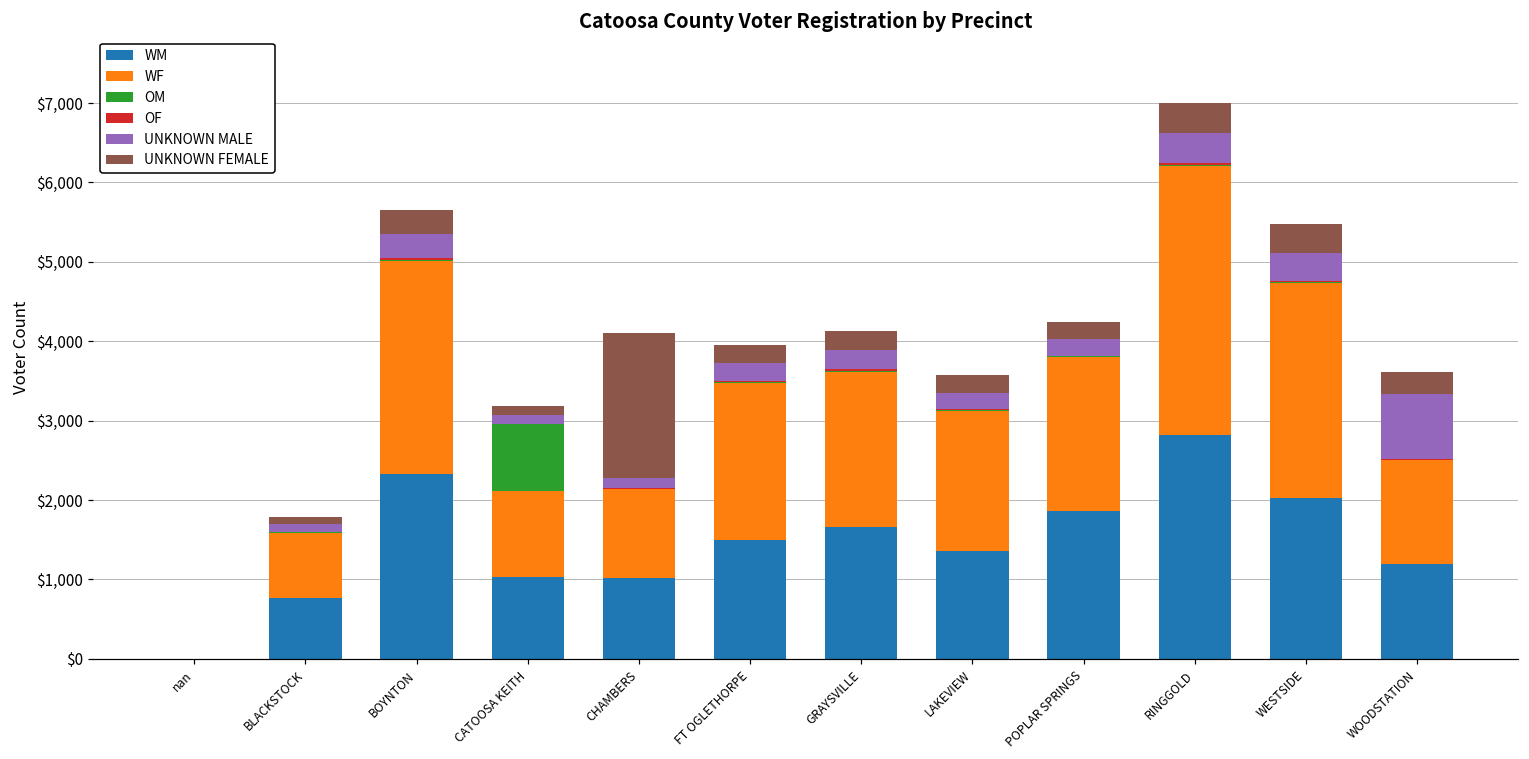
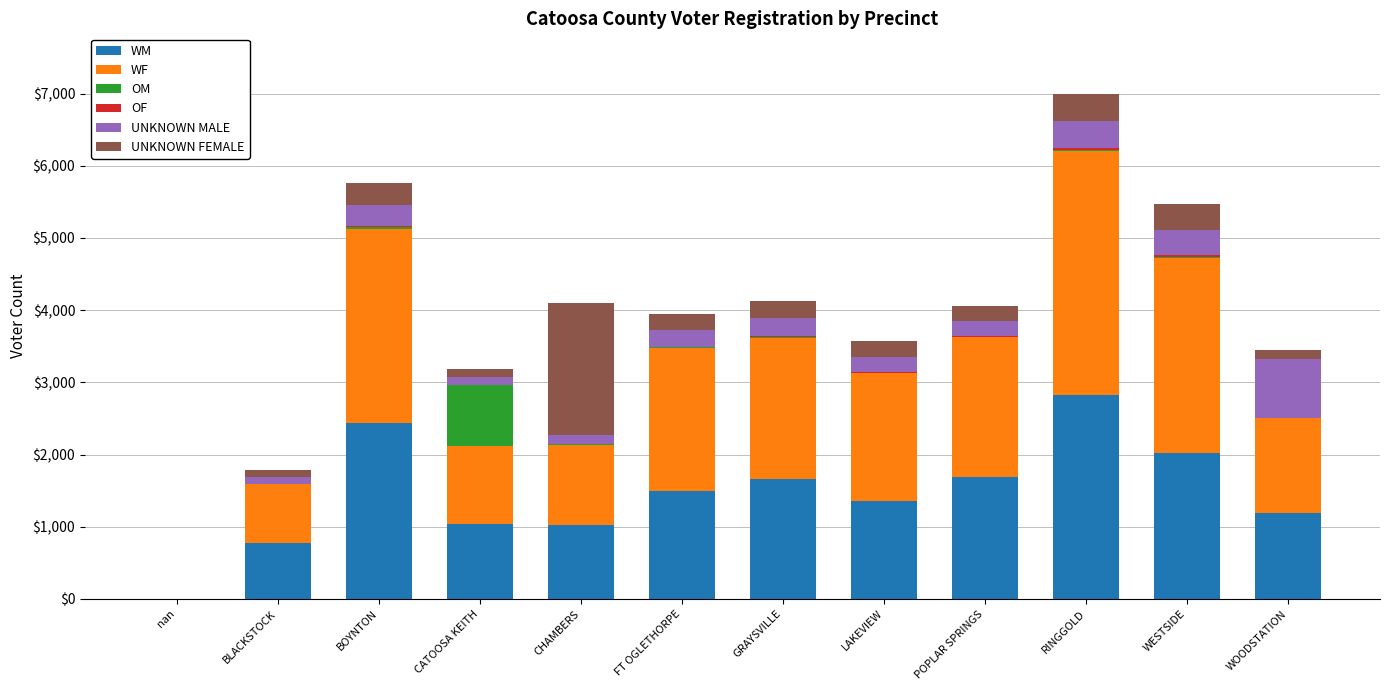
WM, BOYNTON: $2,300 -> $2,400
WM, POPLAR SPRINGS: $1,900 -> $1,700
UNKNOWN FEMALE, WOODSTATION: $300 -> $100
